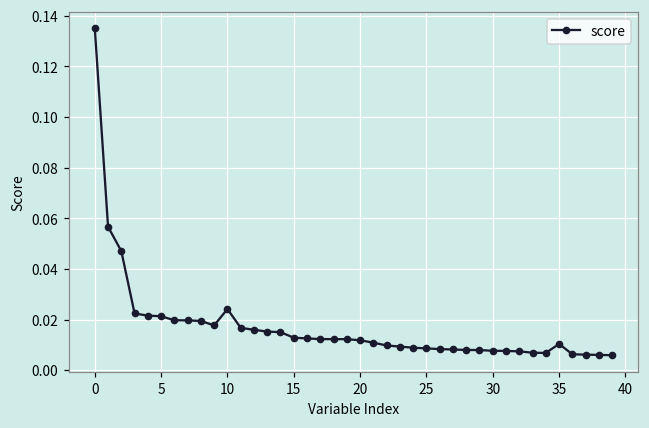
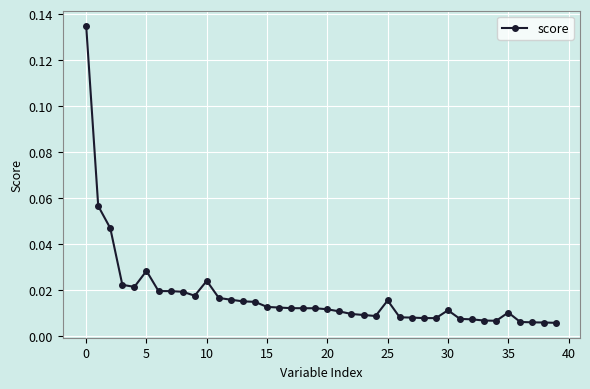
5: 0.021 -> 0.028
25: 0.009 -> 0.016
30: 0.008 -> 0.011
